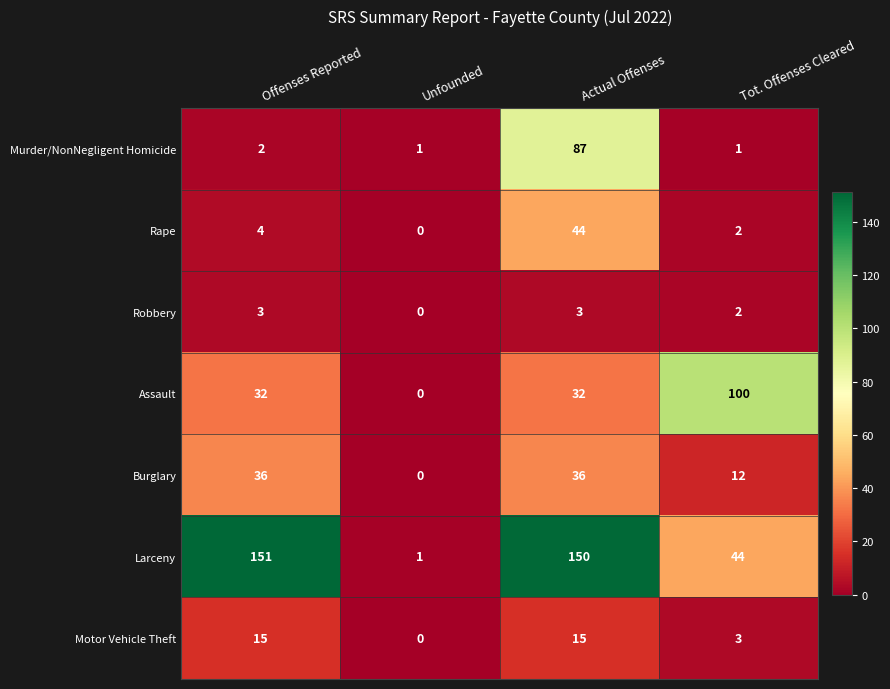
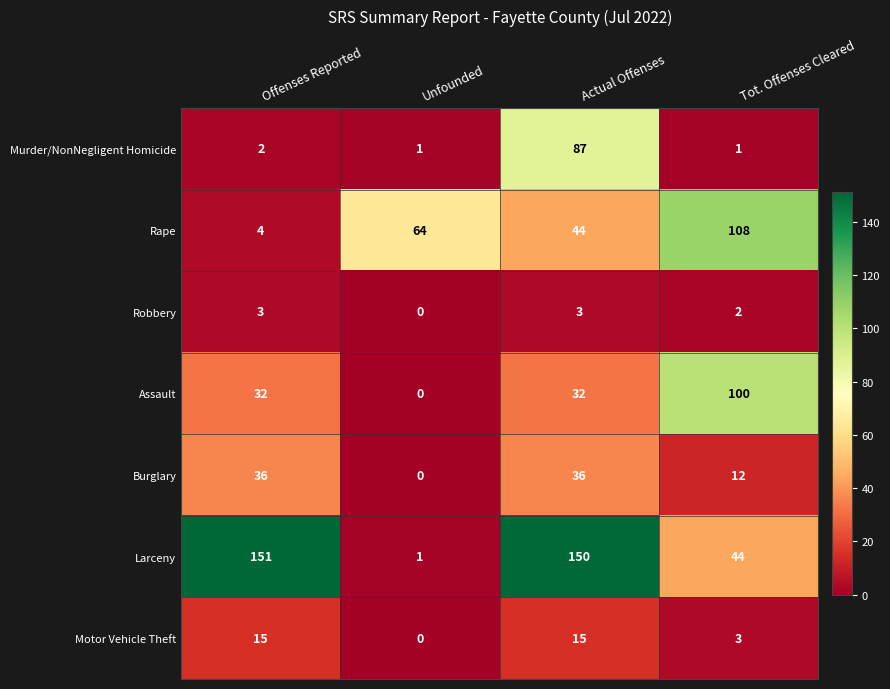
Rape, Unfounded: 0 -> 64
Rape, Tot. Offenses Cleared: 2 -> 108
